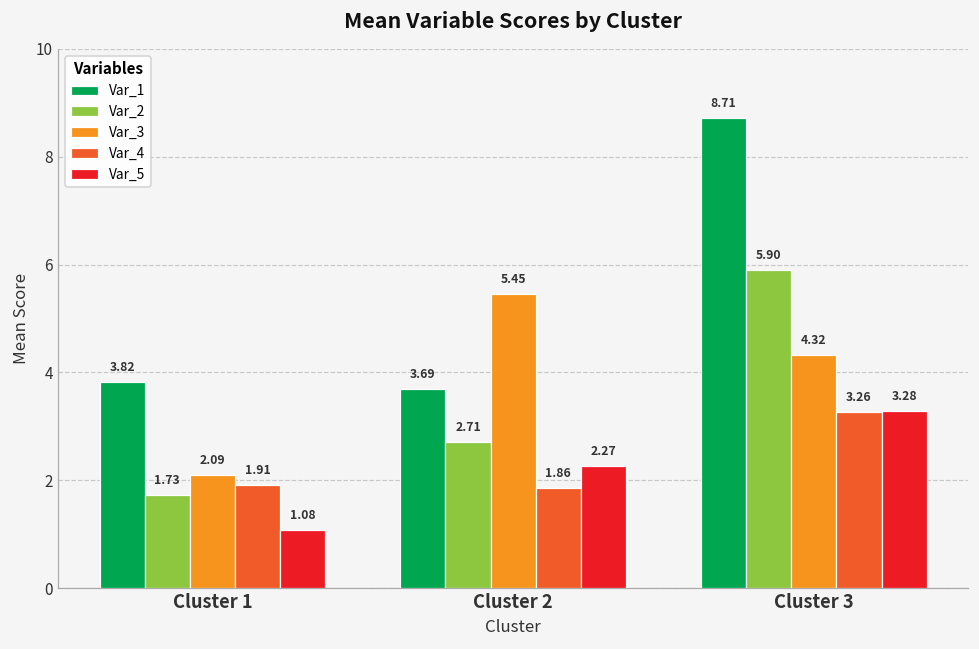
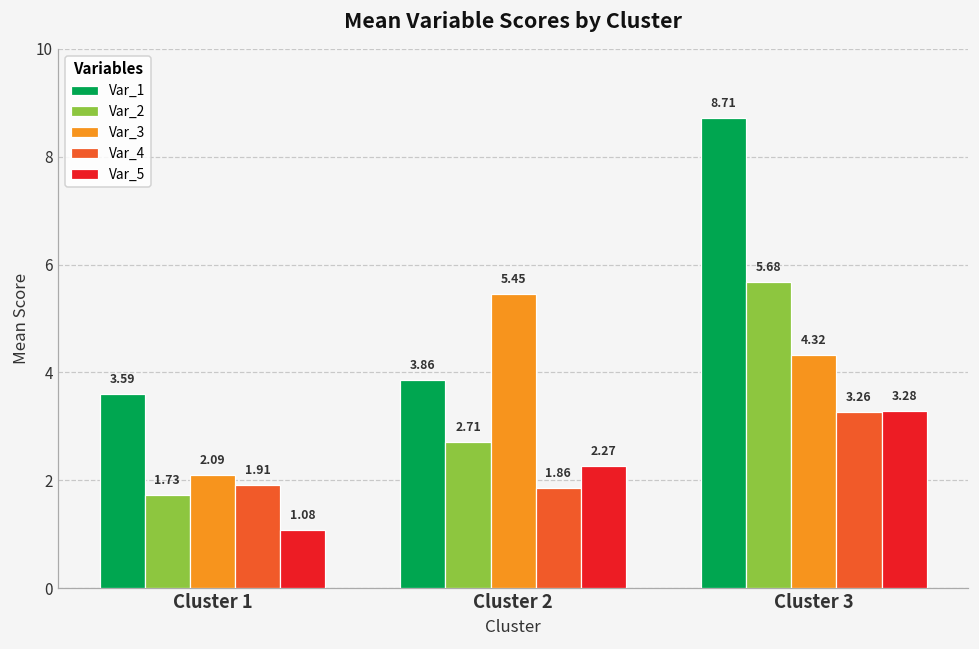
Var_1, Cluster 1: 3.82 -> 3.59
Var_1, Cluster 2: 3.69 -> 3.86
Var_2, Cluster 3: 5.90 -> 5.68
